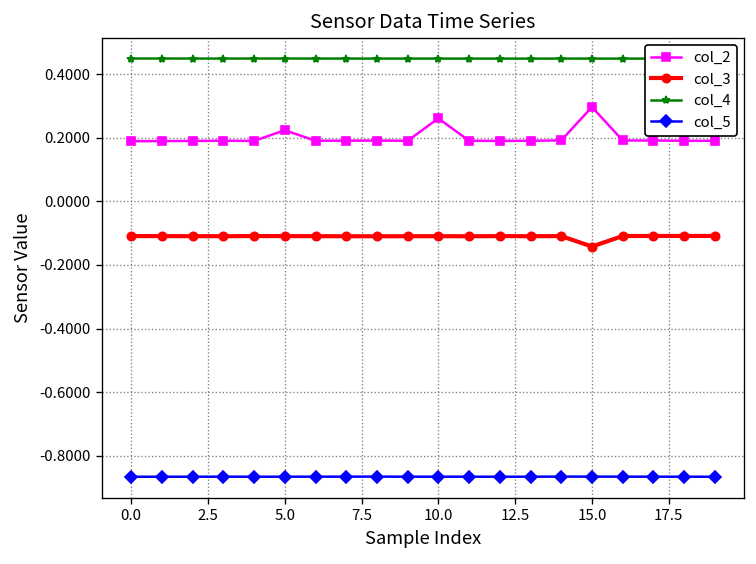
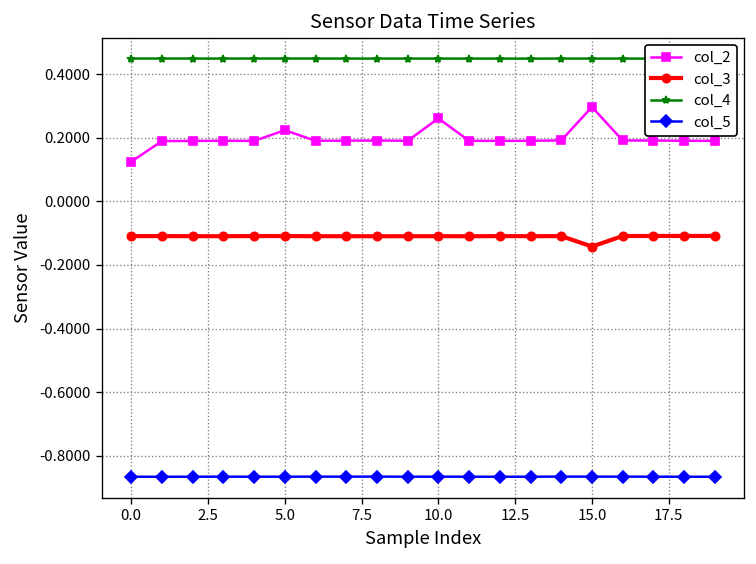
col_2, 0.0: 0.19 -> 0.12
